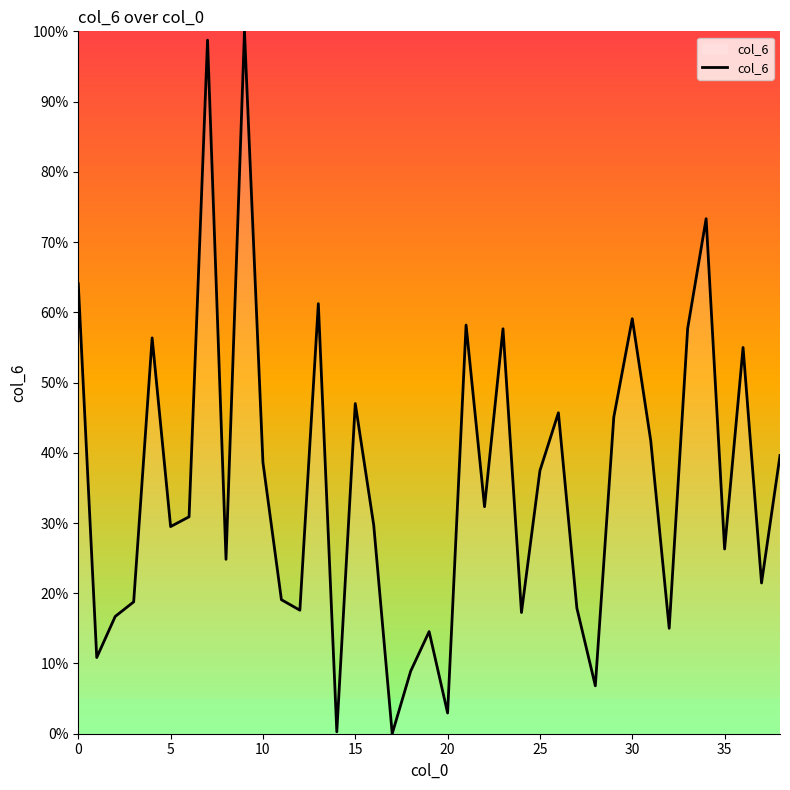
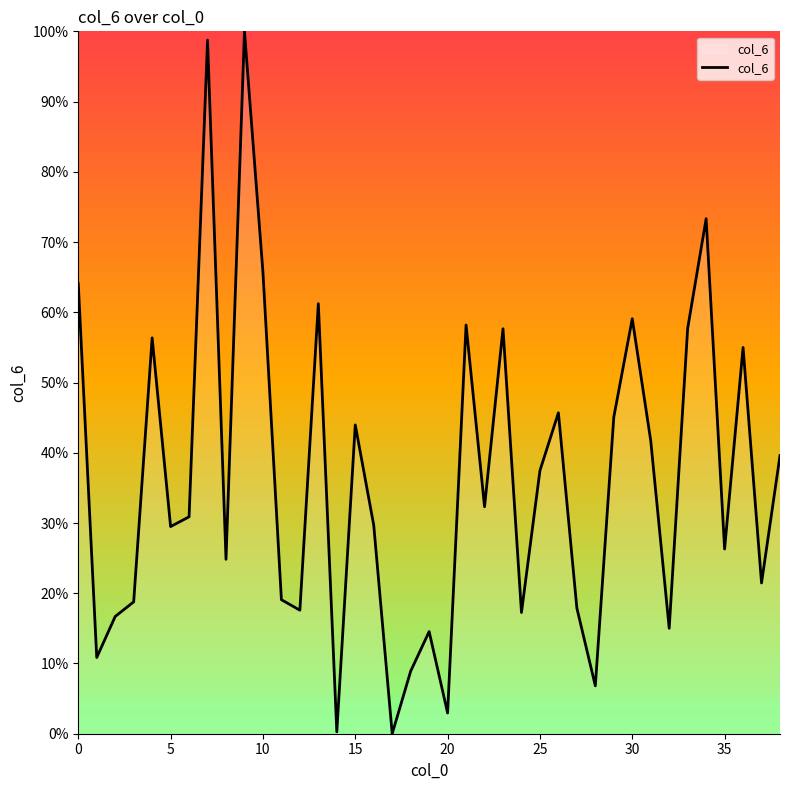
10: 39% -> 66%
15: 47% -> 44%
